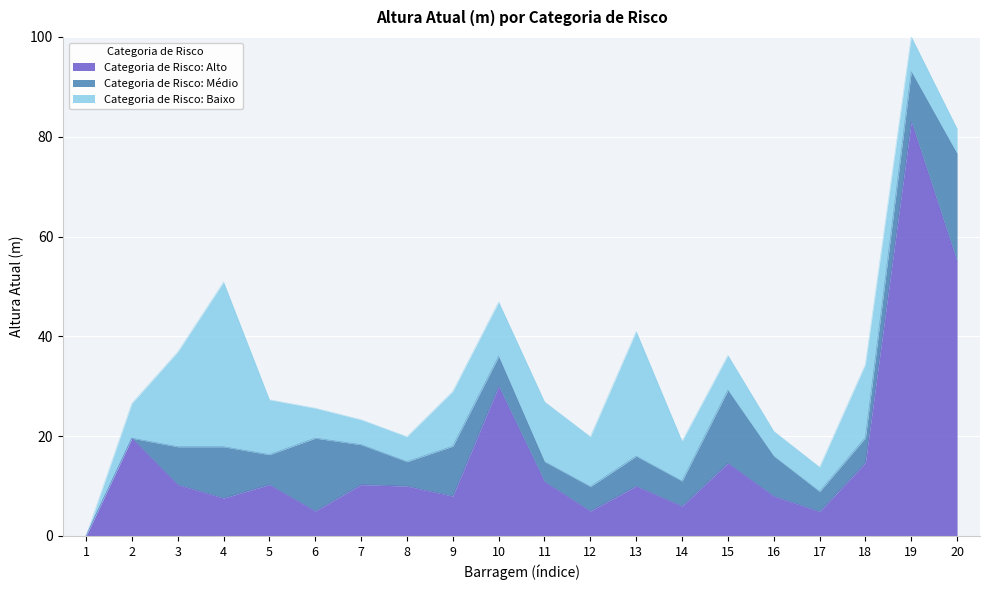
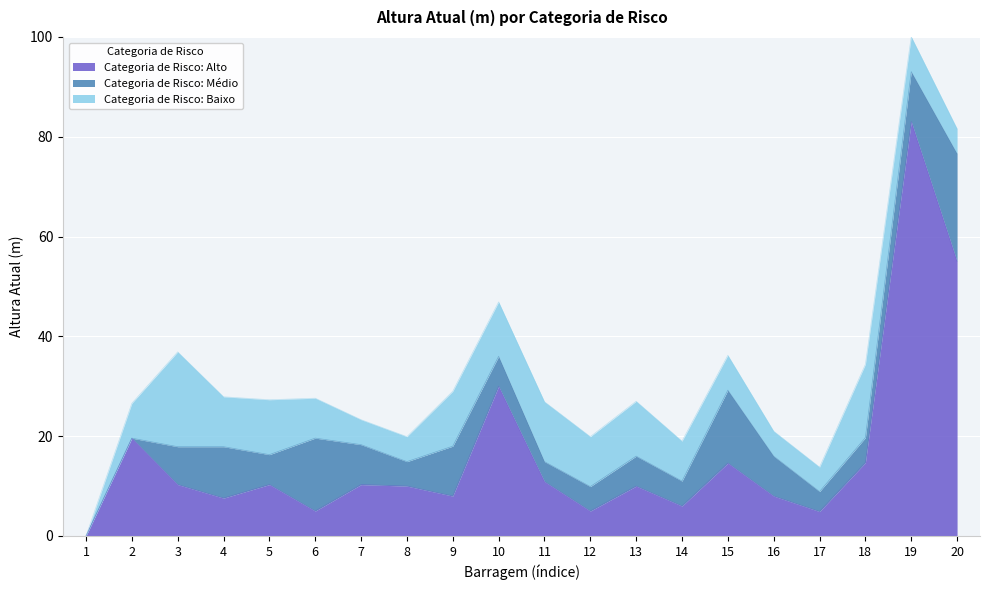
Categoria de Risco: Baixo, 4: 33 -> 10
Categoria de Risco: Baixo, 6: 6 -> 8
Categoria de Risco: Baixo, 13: 25 -> 11
